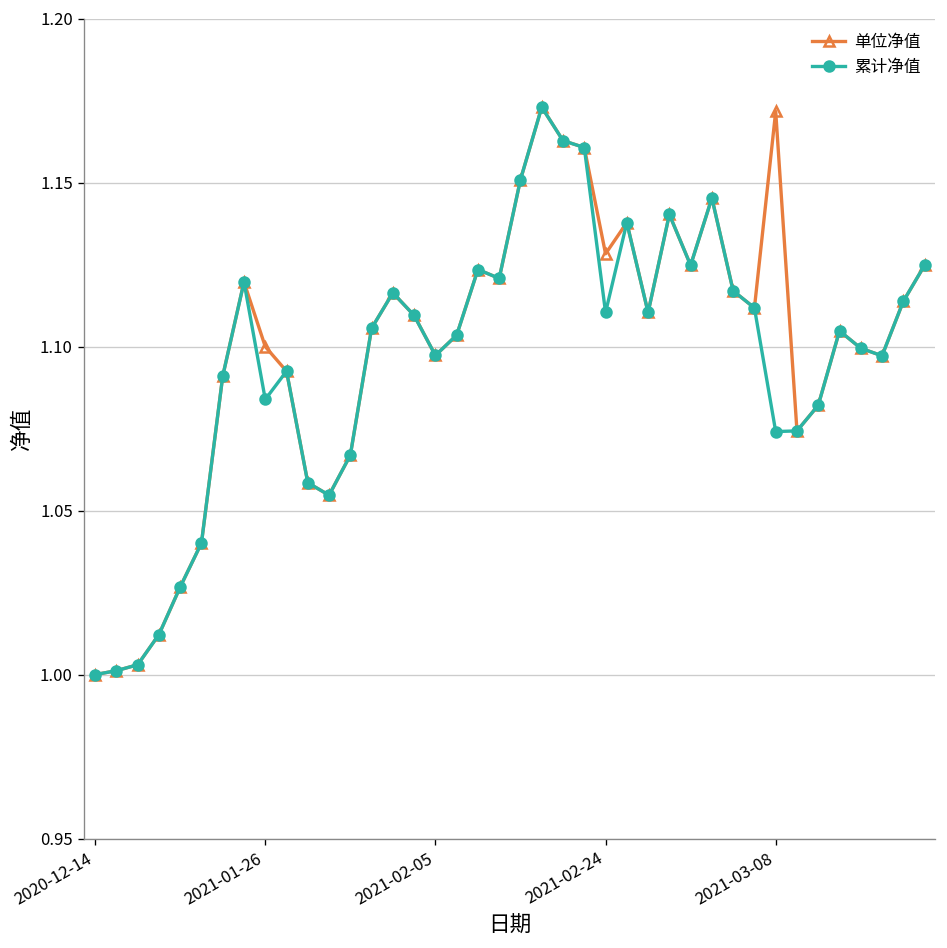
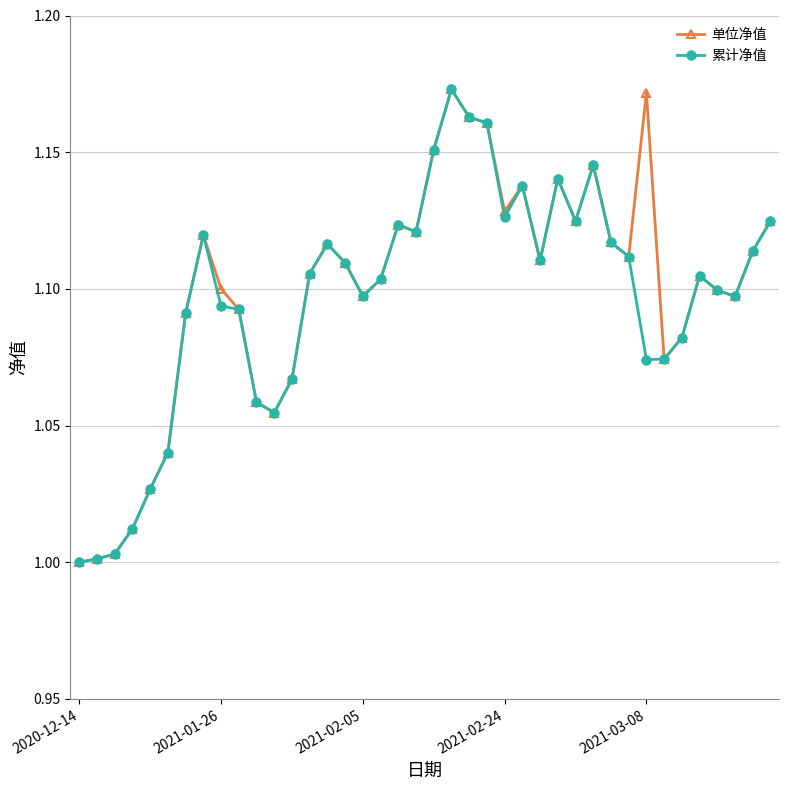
累计净值, 2021-01-26: 1.084 -> 1.094
累计净值, 2021-02-24: 1.110 -> 1.126
